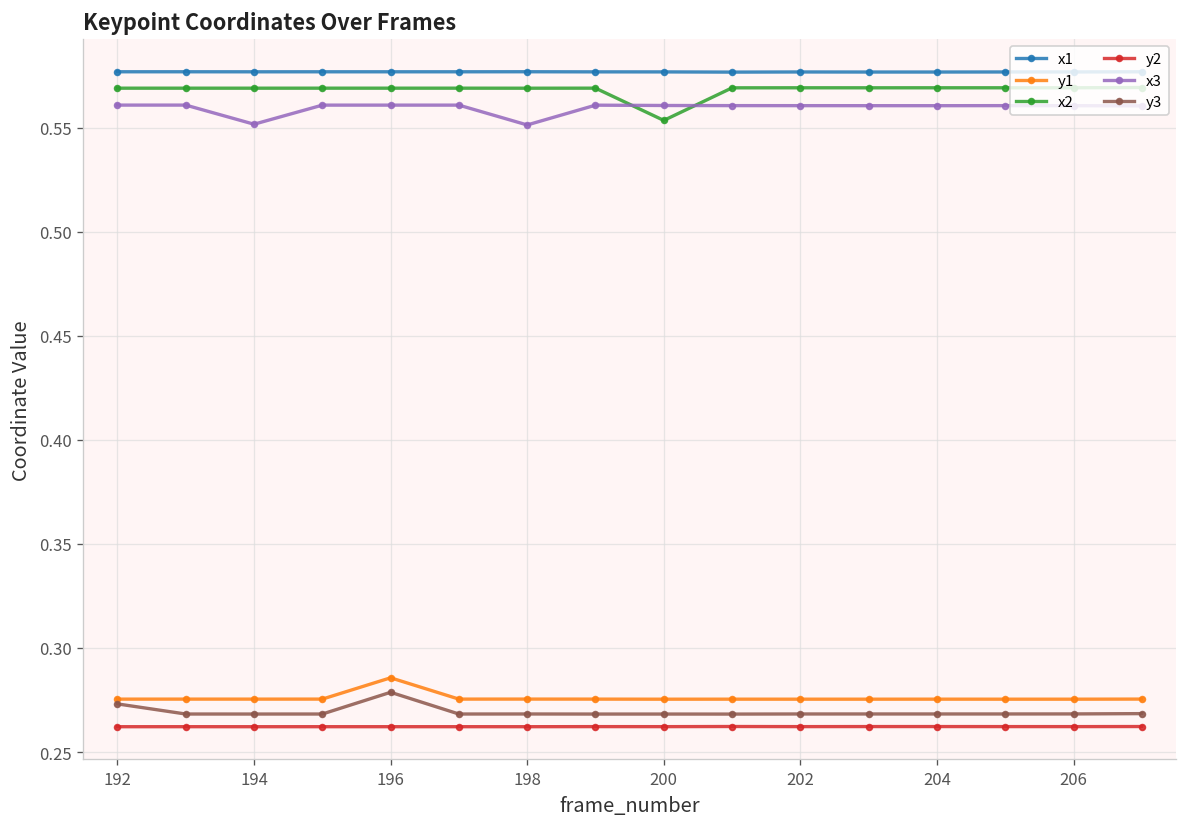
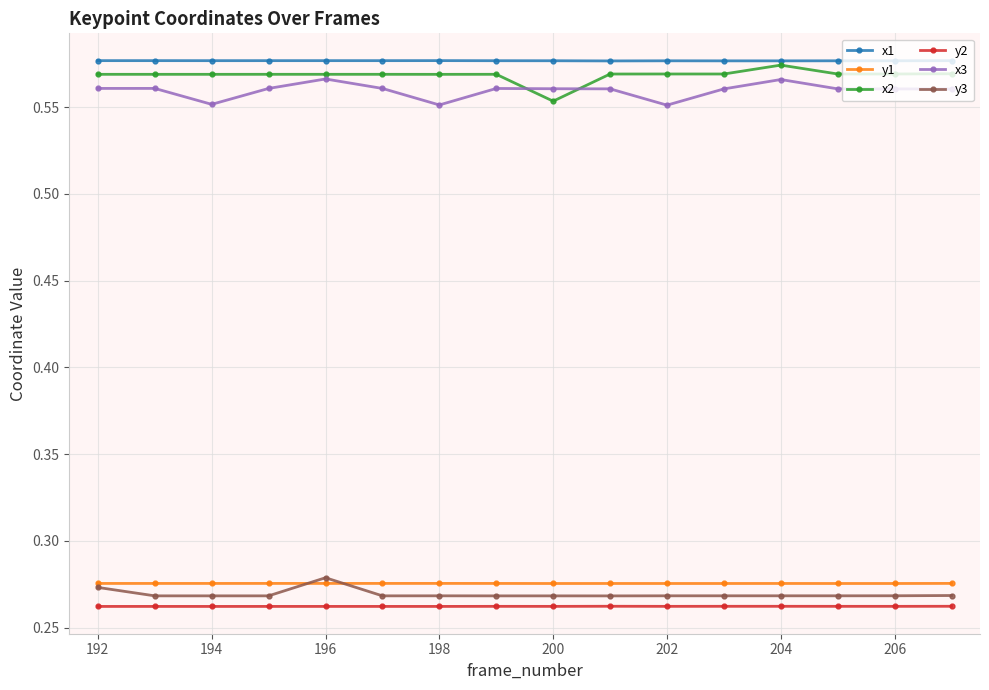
y1, 196: 0.286 -> 0.275
x3, 196: 0.561 -> 0.566
x3, 202: 0.561 -> 0.551
x2, 204: 0.569 -> 0.574
x3, 204: 0.561 -> 0.566
